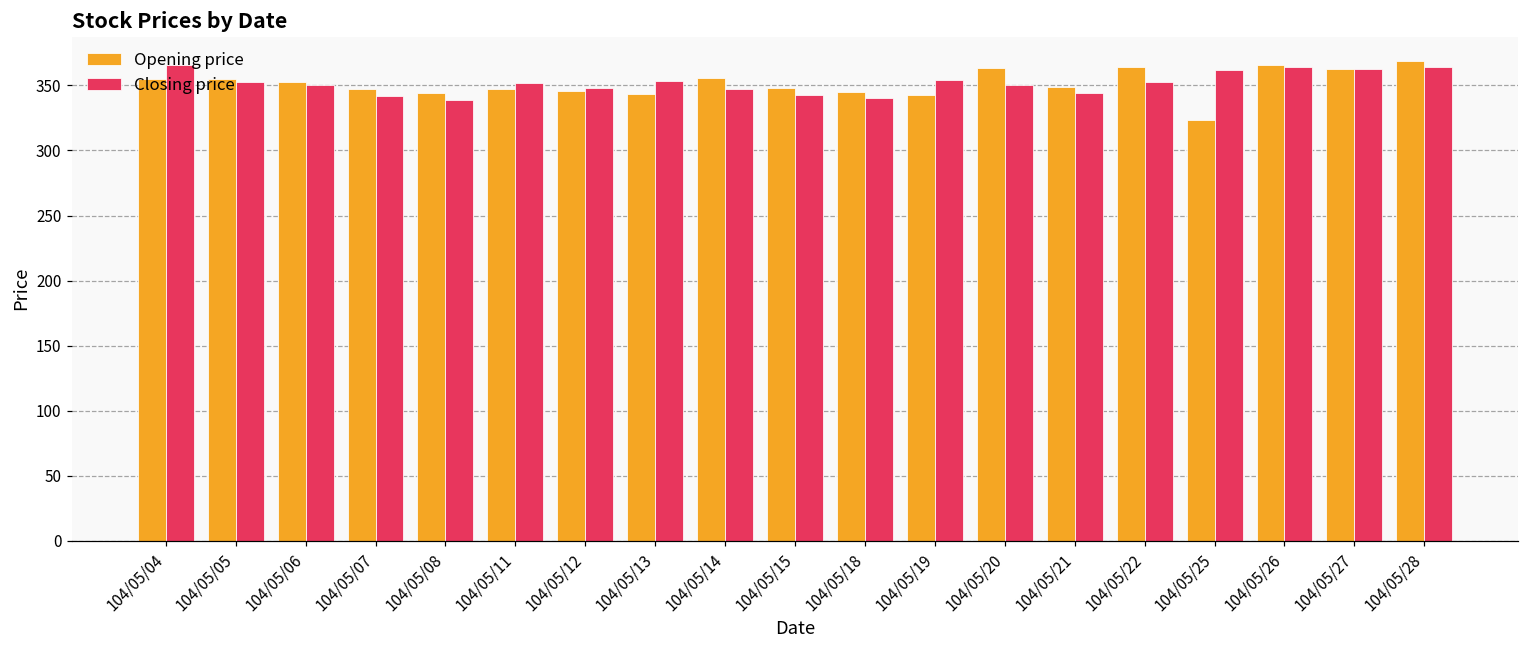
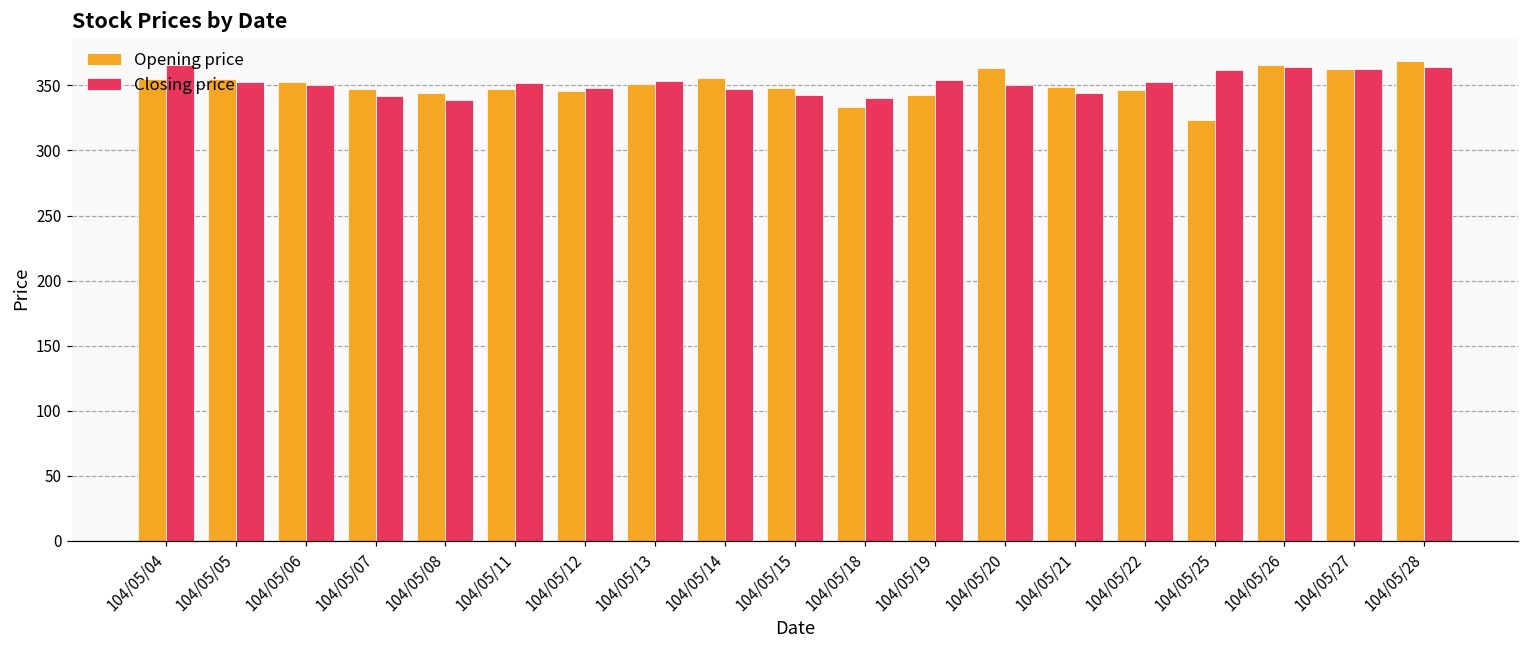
Opening price, 104/05/13: 344 -> 351
Opening price, 104/05/18: 345 -> 333
Opening price, 104/05/22: 364 -> 347
